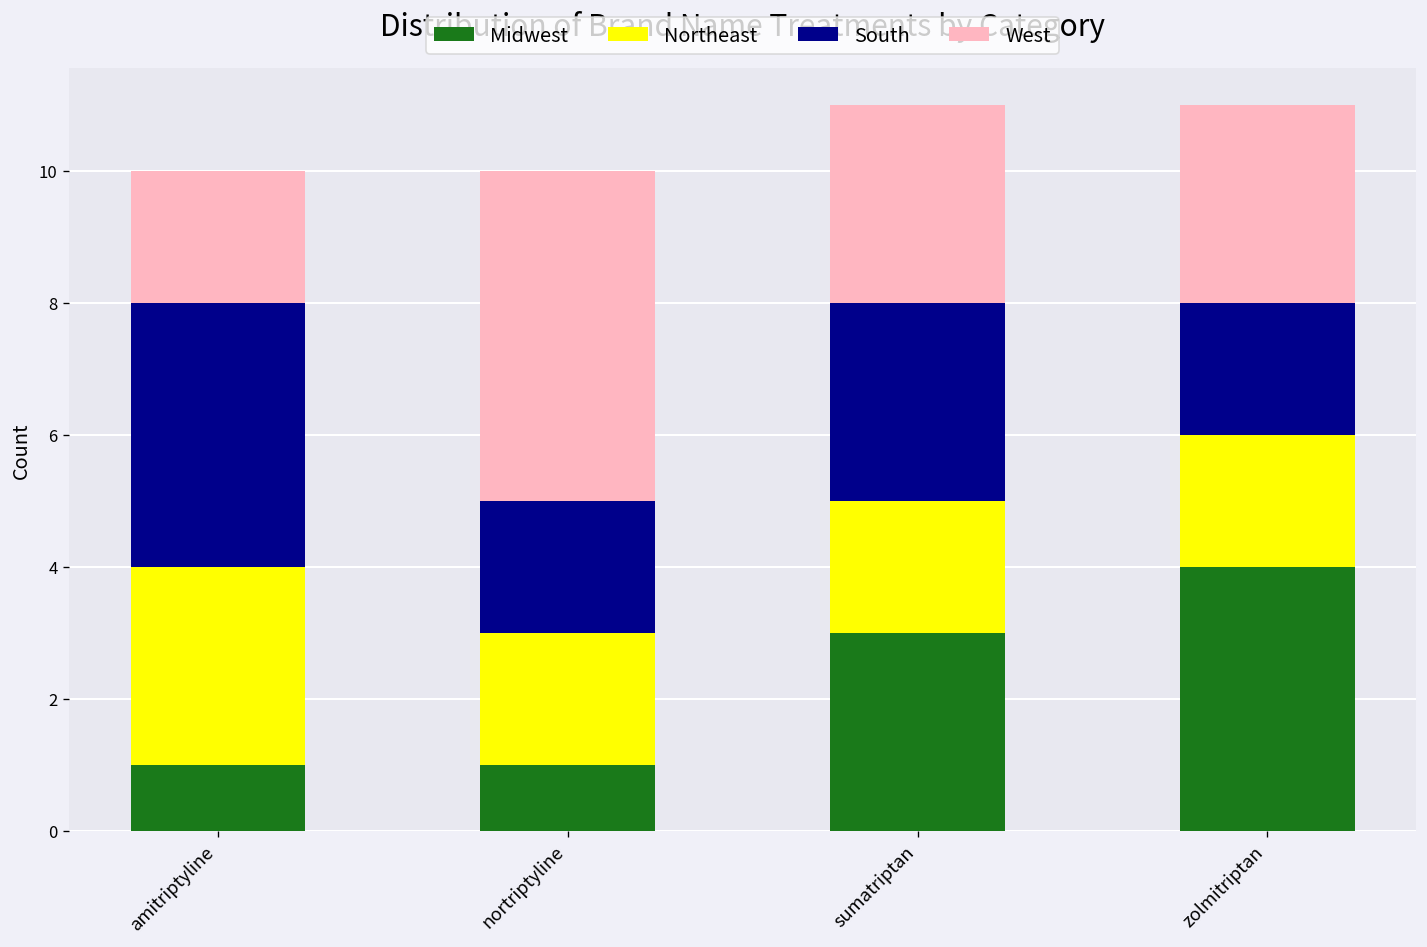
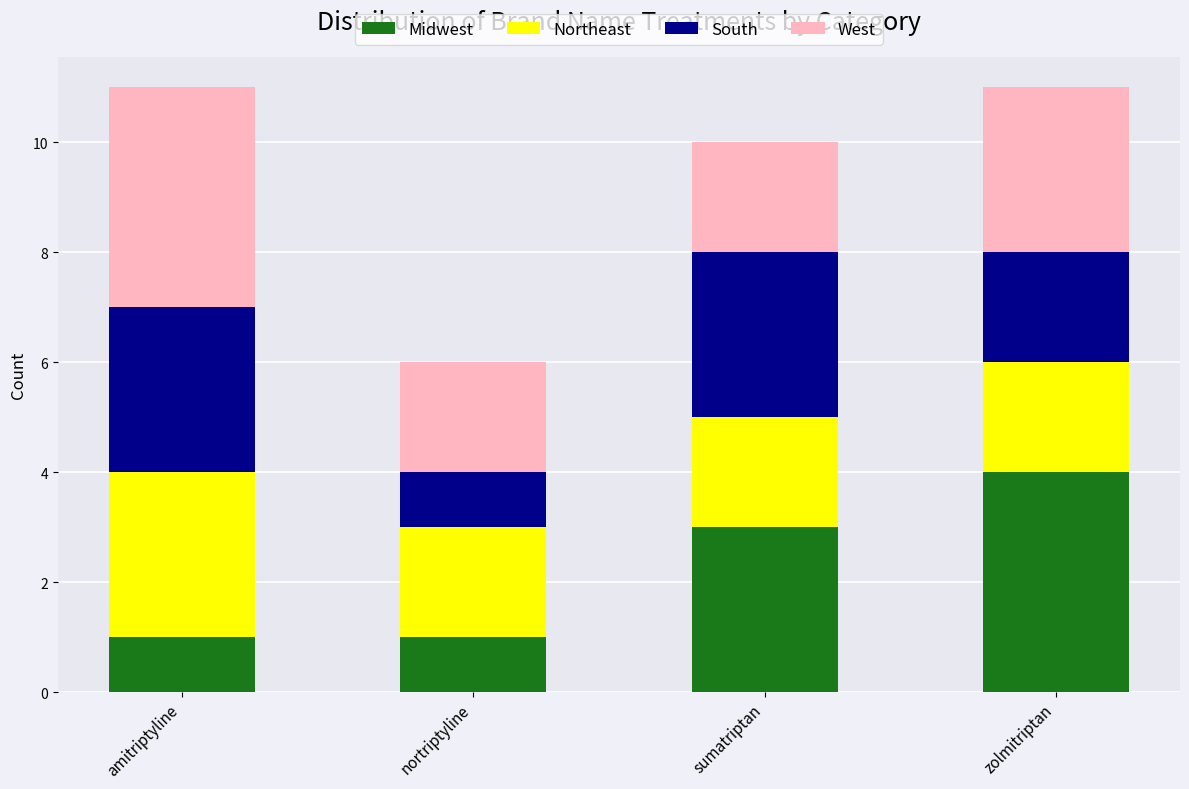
South, amitriptyline: 4 -> 3
West, amitriptyline: 2 -> 4
South, nortriptyline: 2 -> 1
West, nortriptyline: 5 -> 2
West, sumatriptan: 3 -> 2
